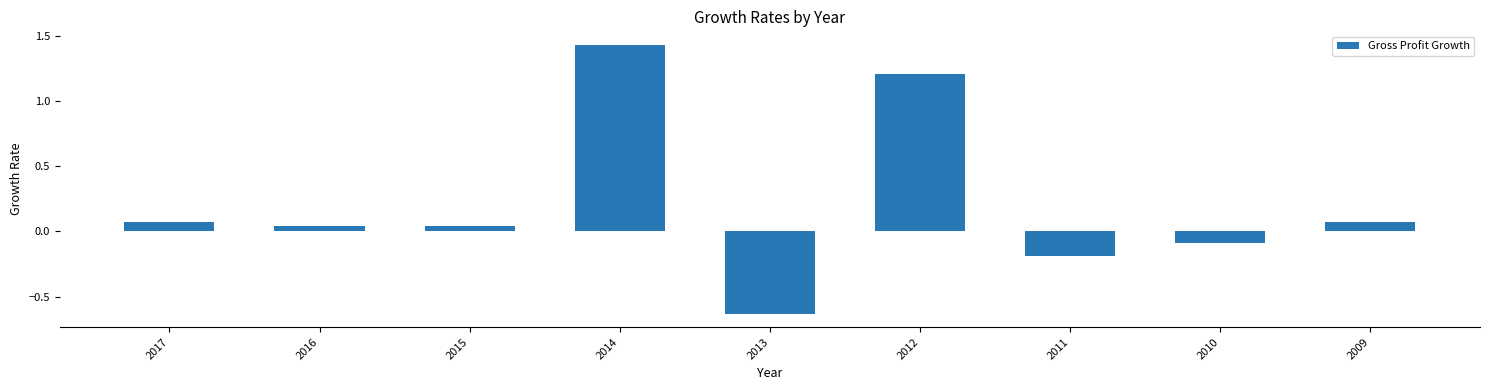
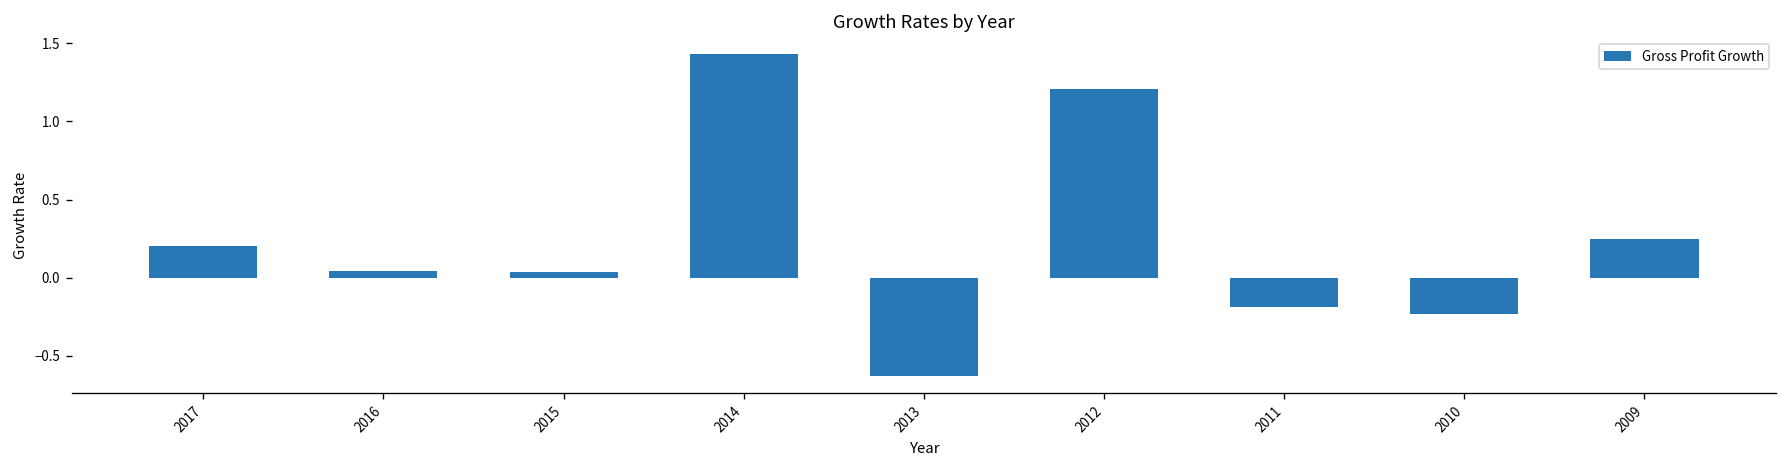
2017: 0.07 -> 0.20
2010: -0.09 -> -0.23
2009: 0.07 -> 0.25
